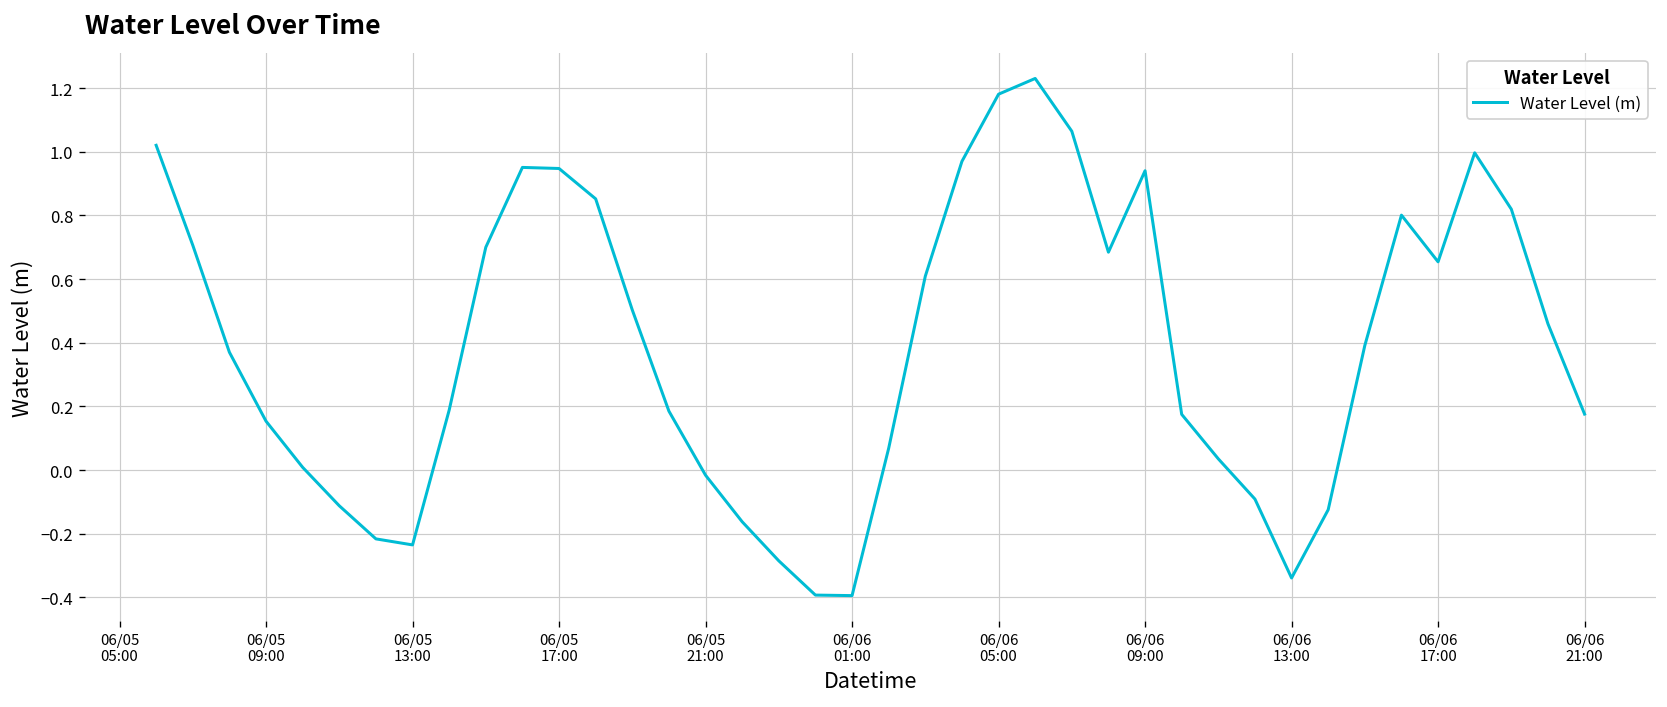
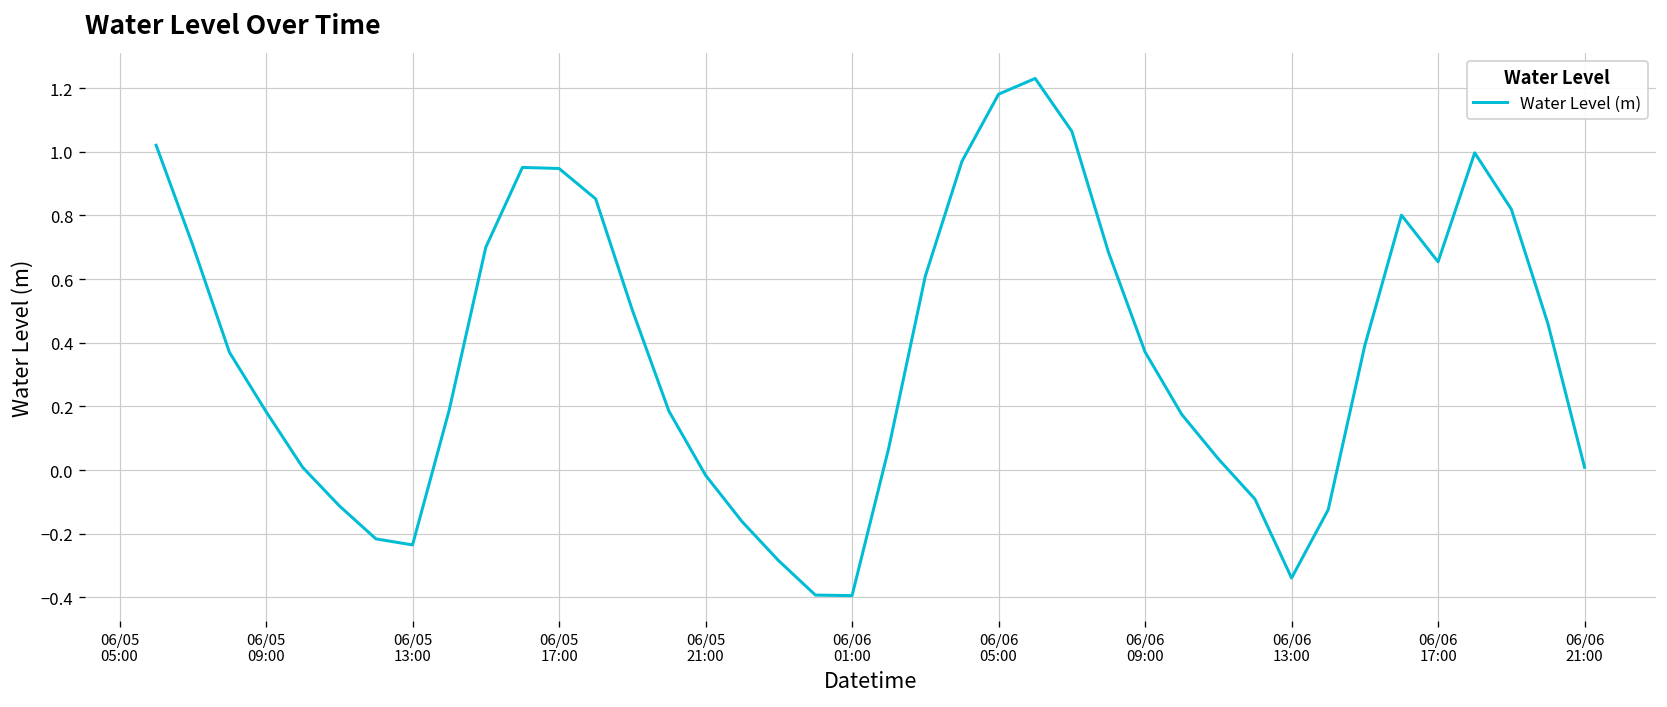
06/05 09:00: 0.15 -> 0.18
06/06 09:00: 0.94 -> 0.37
06/06 21:00: 0.18 -> 0.01
